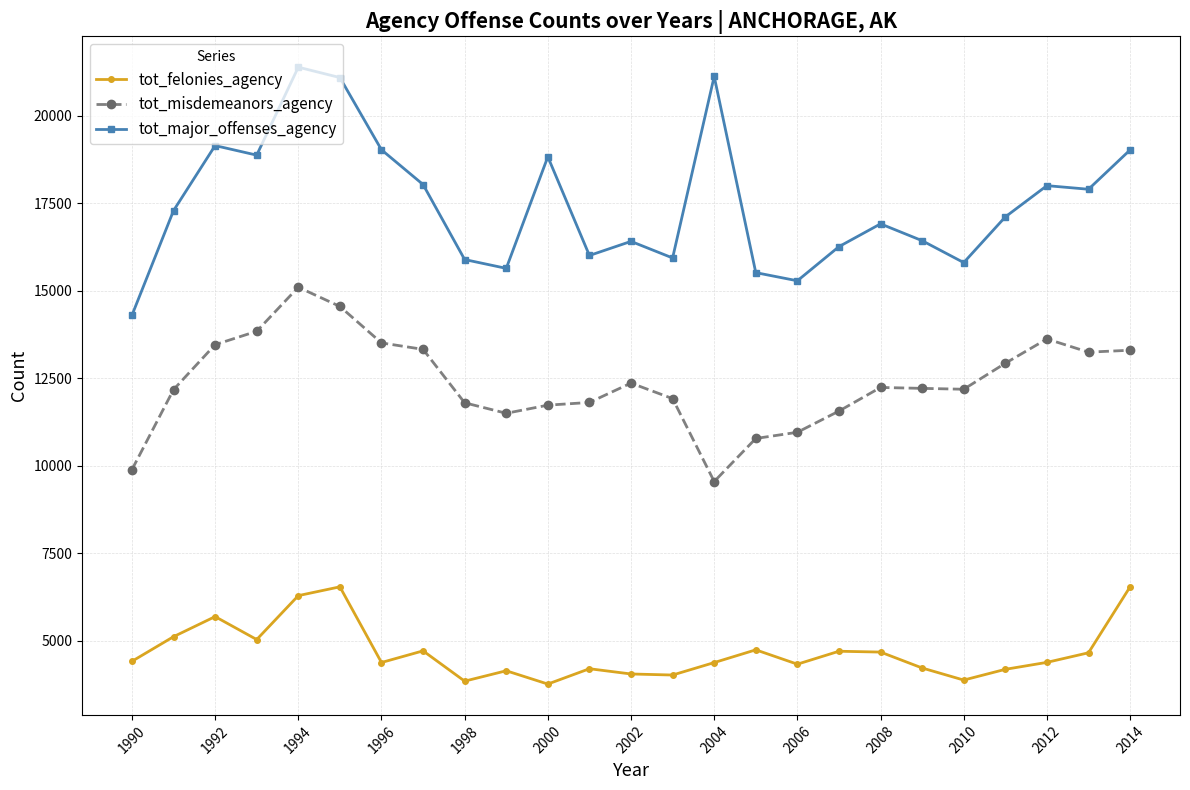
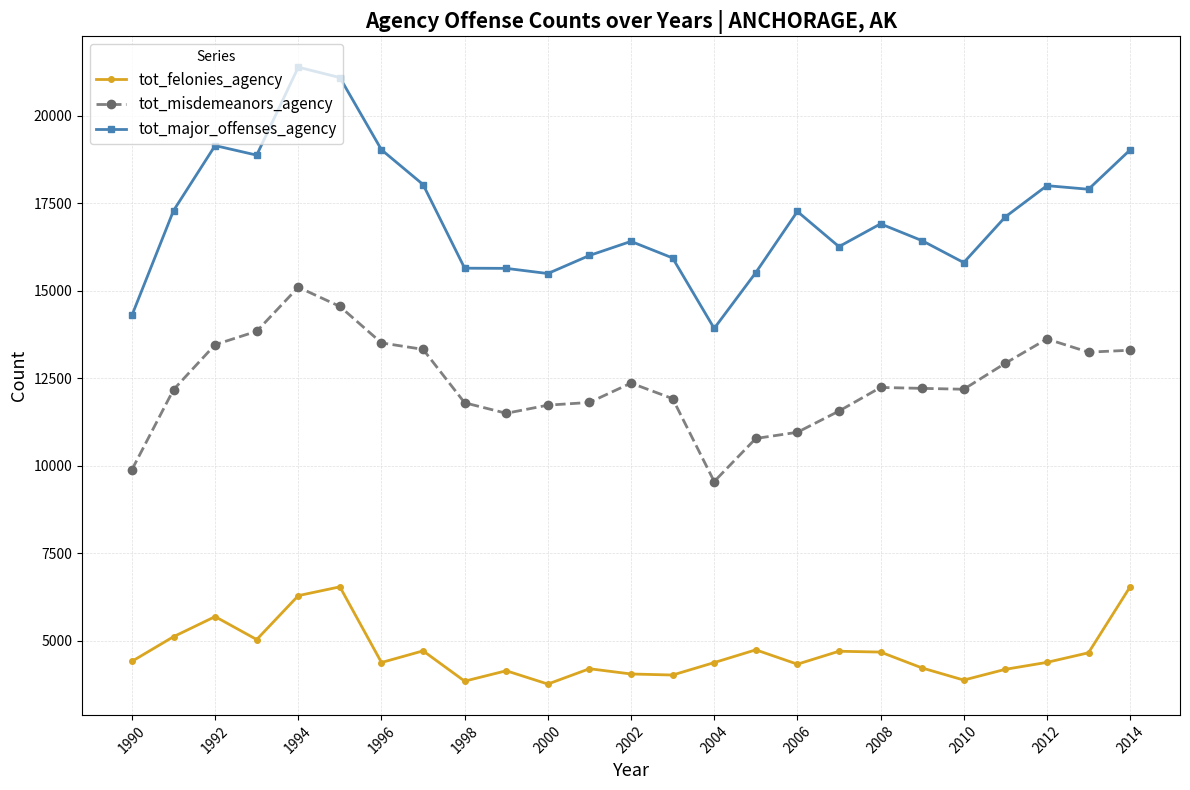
tot_major_offenses_agency, 1998: 15900 -> 15600
tot_major_offenses_agency, 2000: 18800 -> 15500
tot_major_offenses_agency, 2004: 21100 -> 13900
tot_major_offenses_agency, 2006: 15300 -> 17300
